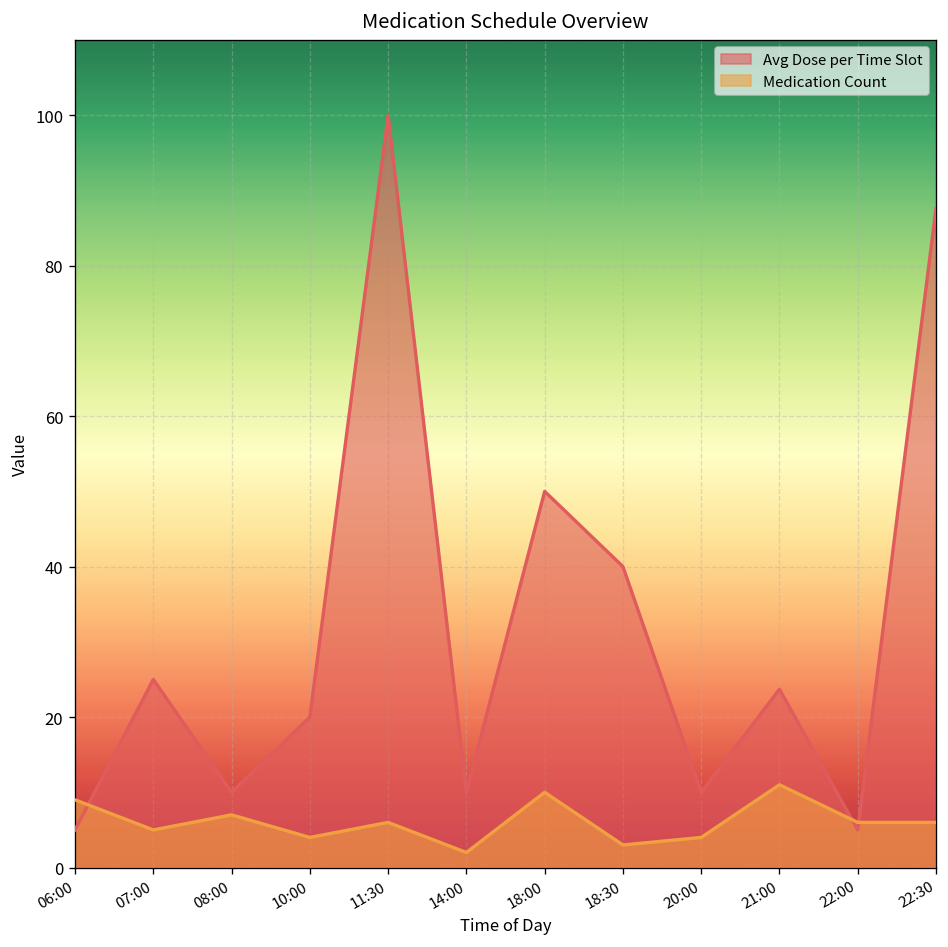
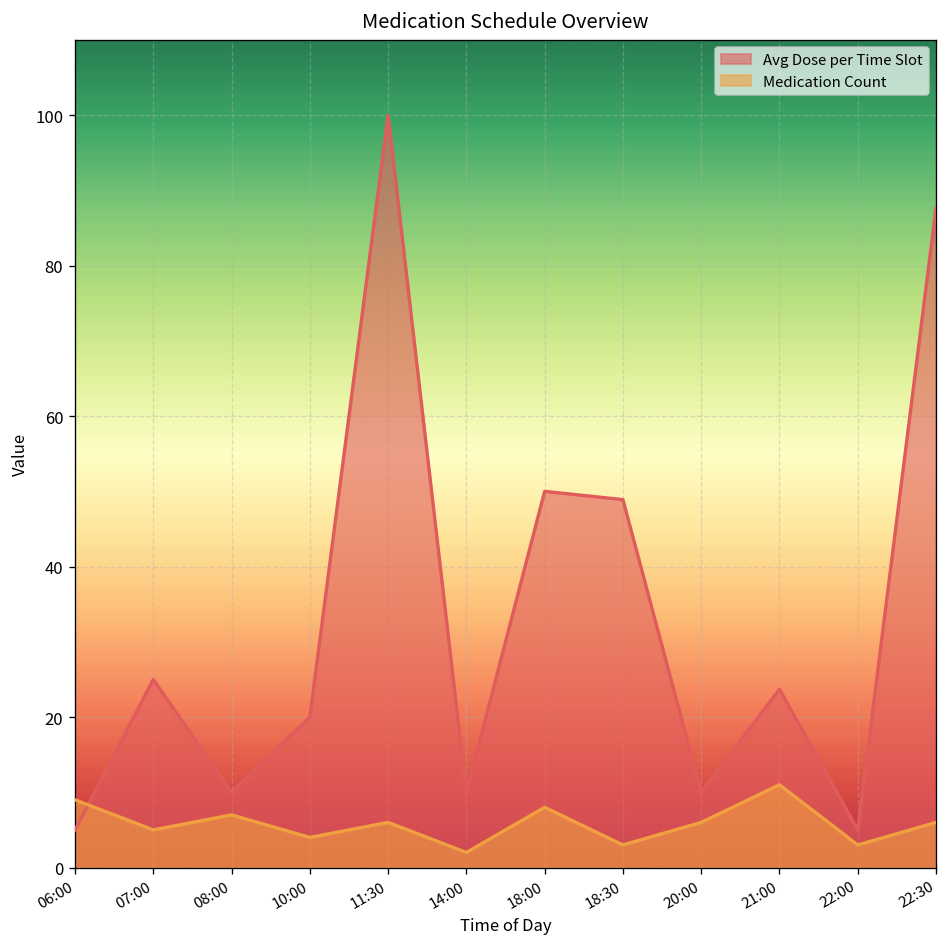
Medication Count, 18:00: 10 -> 8
Avg Dose per Time Slot, 18:30: 40 -> 49
Medication Count, 20:00: 4 -> 6
Medication Count, 22:00: 6 -> 3
